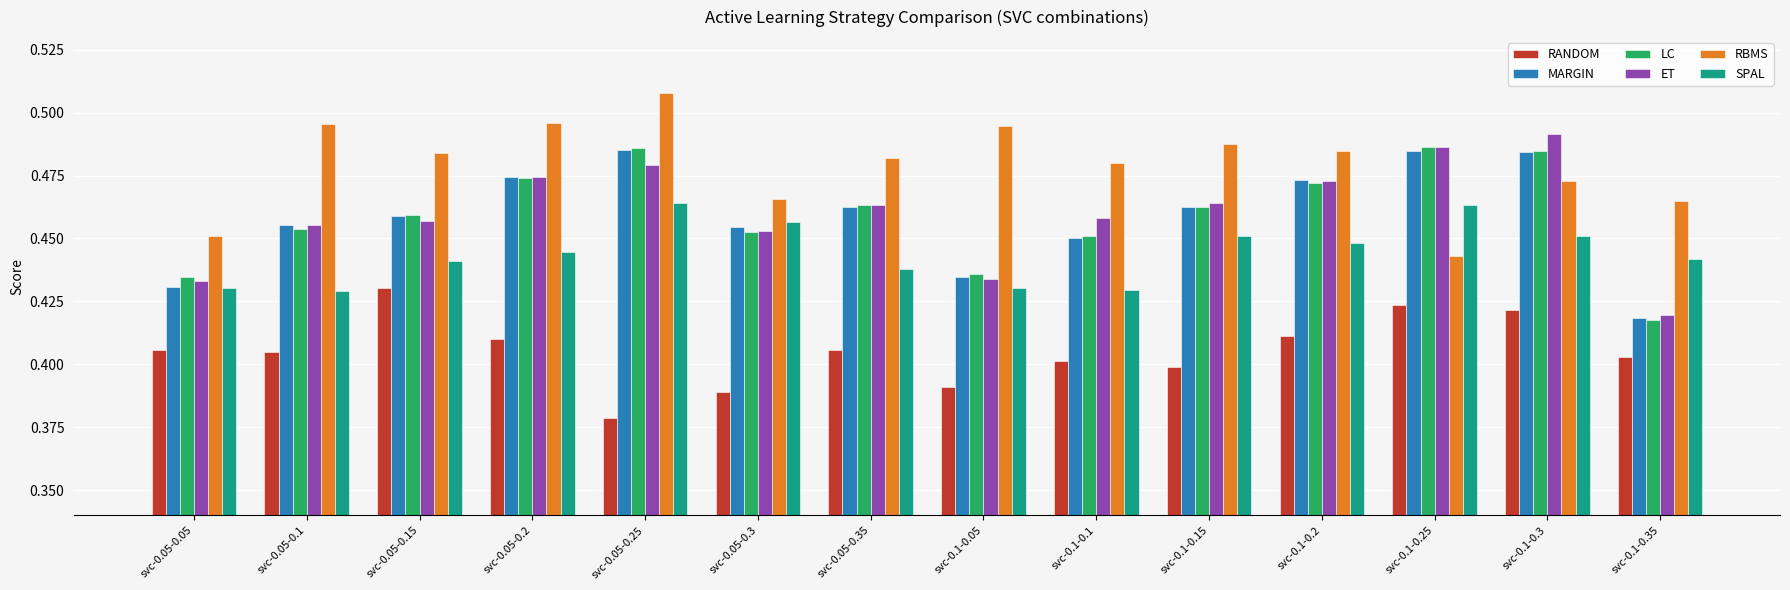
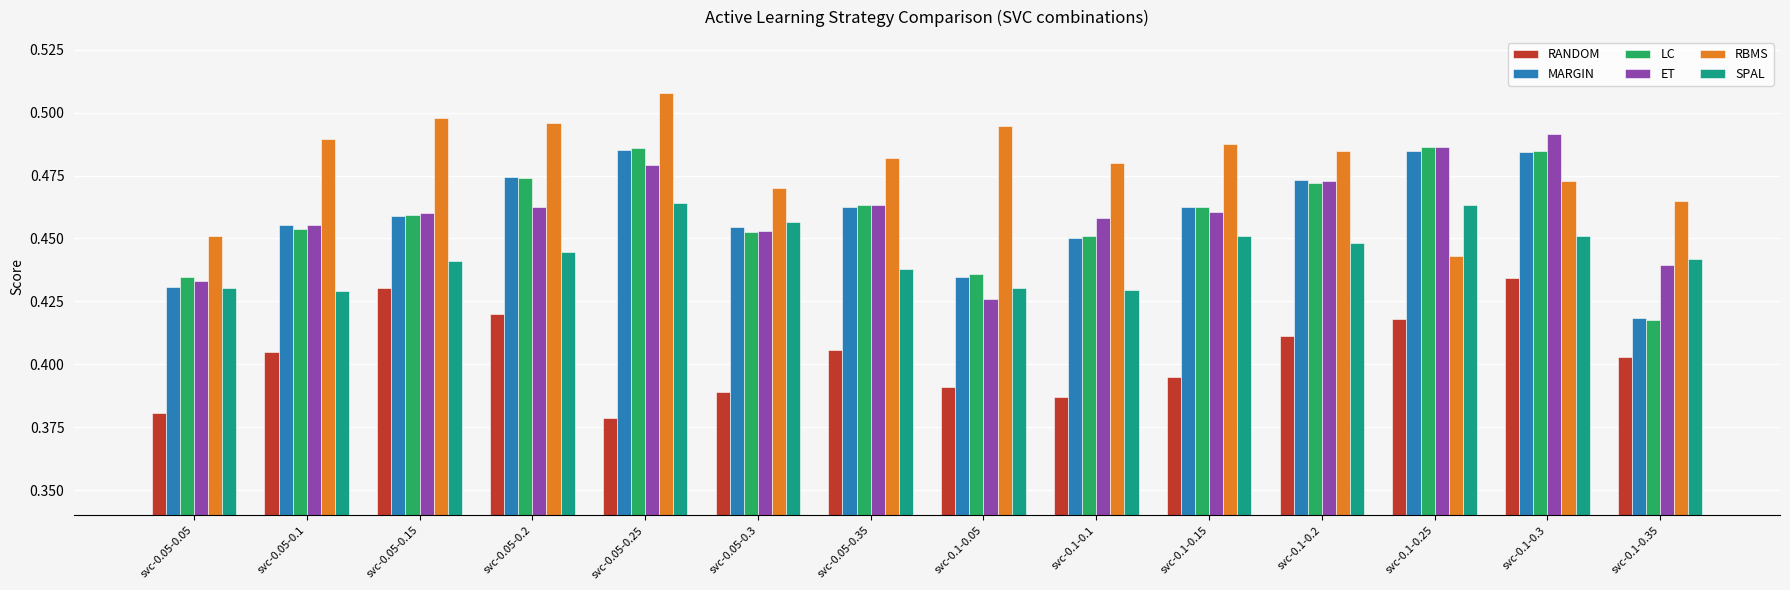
RANDOM, svc-0.05-0.05: 0.406 -> 0.381
RBMS, svc-0.05-0.1: 0.496 -> 0.489
ET, svc-0.05-0.15: 0.457 -> 0.460
RBMS, svc-0.05-0.15: 0.484 -> 0.498
RANDOM, svc-0.05-0.2: 0.410 -> 0.420
ET, svc-0.05-0.2: 0.474 -> 0.463
RBMS, svc-0.05-0.3: 0.466 -> 0.470
ET, svc-0.1-0.05: 0.434 -> 0.426
RANDOM, svc-0.1-0.1: 0.401 -> 0.387
RANDOM, svc-0.1-0.15: 0.399 -> 0.395
ET, svc-0.1-0.15: 0.464 -> 0.460
RANDOM, svc-0.1-0.25: 0.424 -> 0.418
RANDOM, svc-0.1-0.3: 0.422 -> 0.434
ET, svc-0.1-0.35: 0.419 -> 0.439
